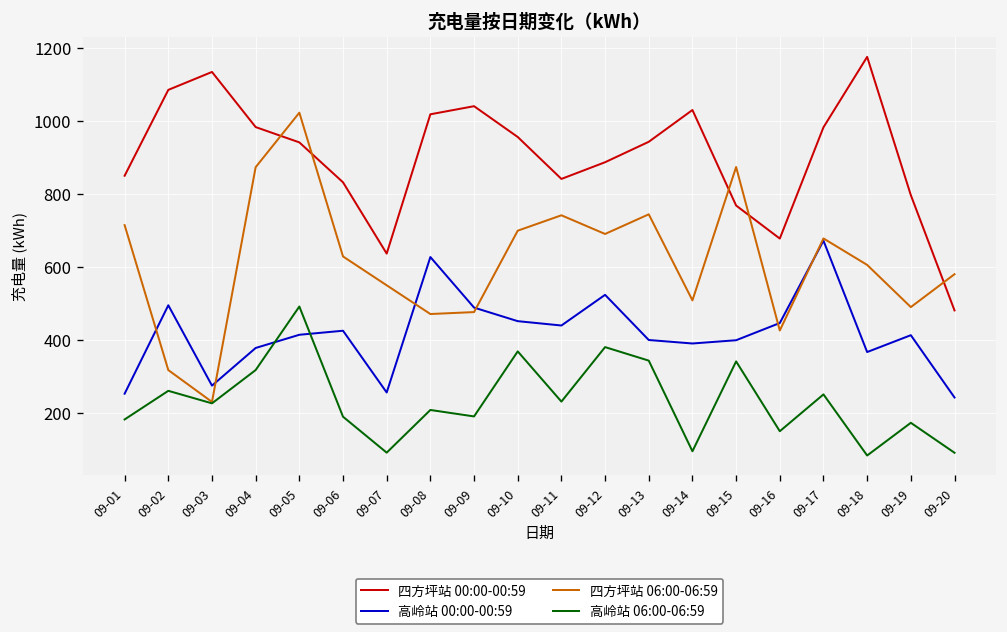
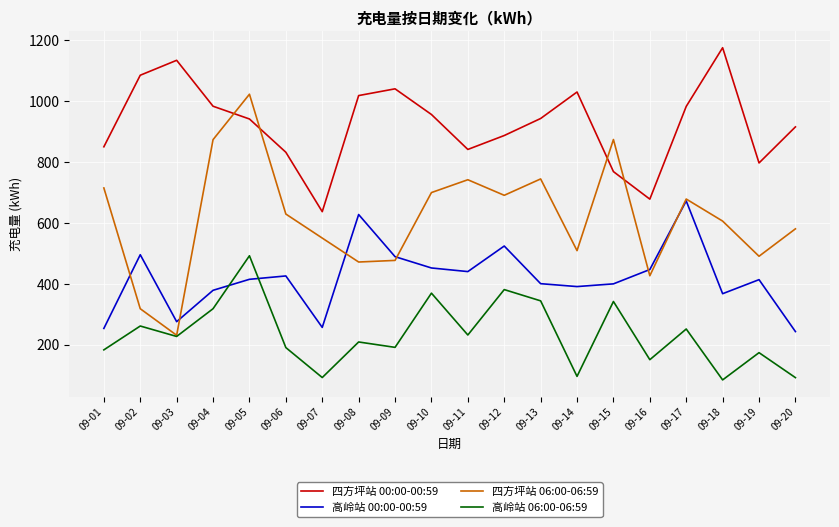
四方坪站 00:00-00:59, 09-20: 480 -> 910
